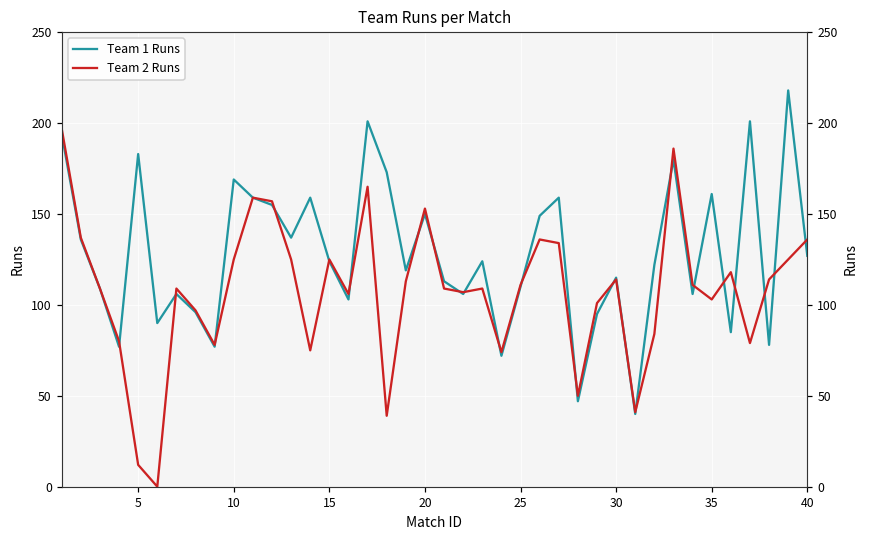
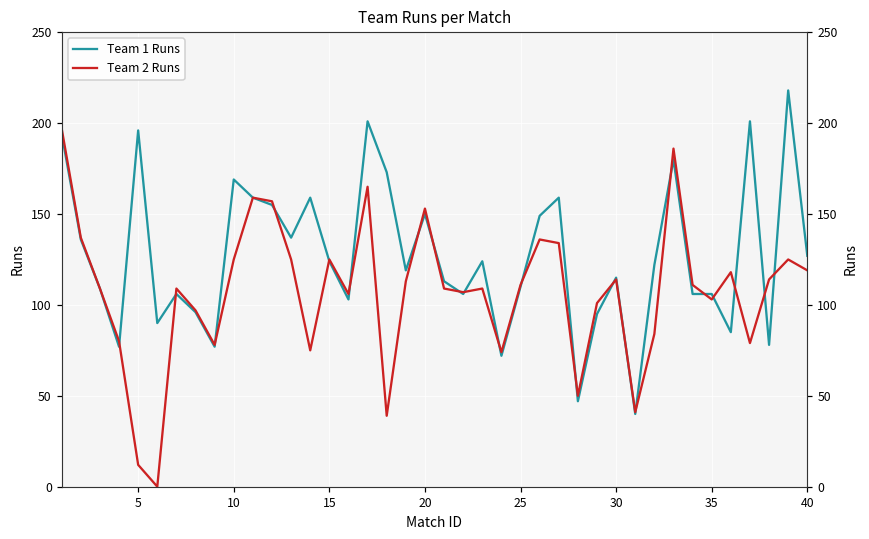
Team 1 Runs, 5: 183 -> 196
Team 1 Runs, 35: 161 -> 106
Team 2 Runs, 40: 136 -> 119
